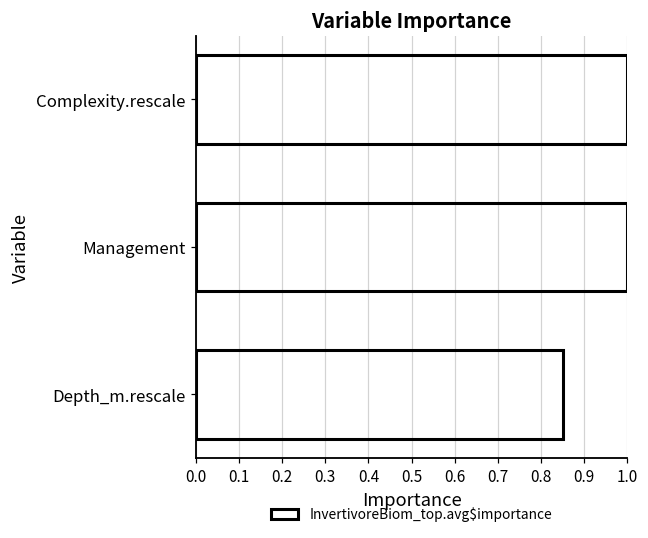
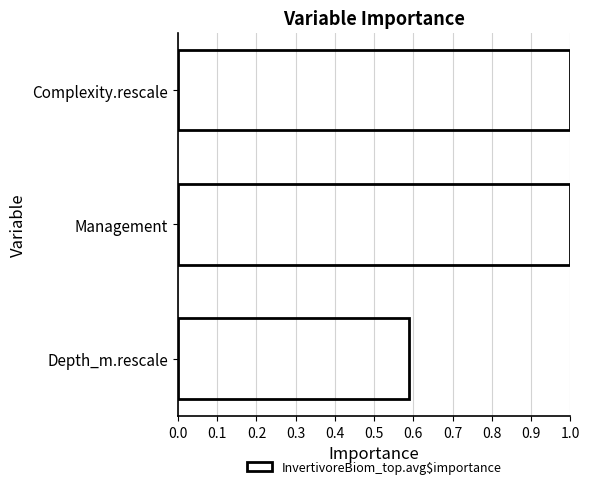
Depth_m.rescale: 0.85 -> 0.59
